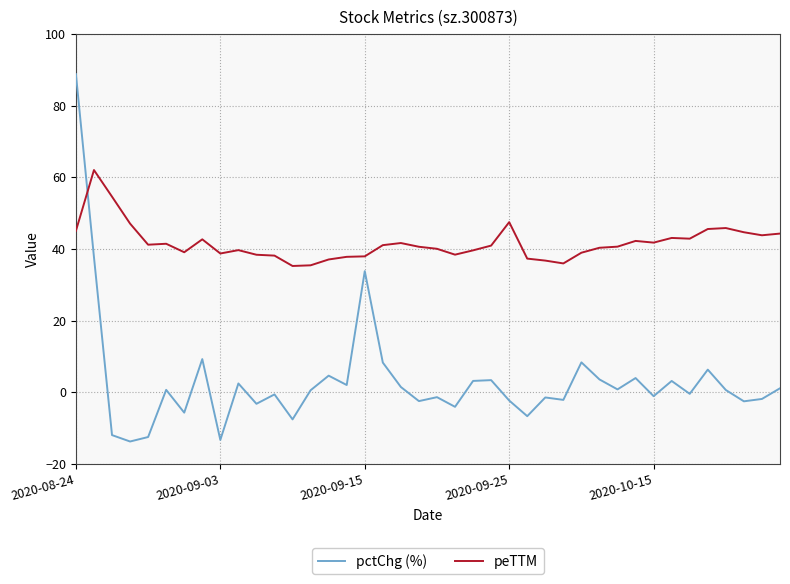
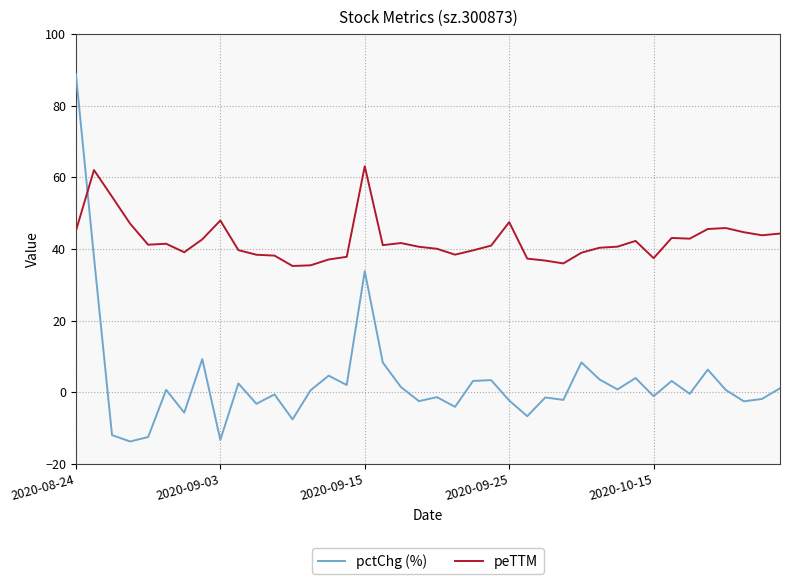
peTTM, 2020-09-03: 39 -> 48
peTTM, 2020-09-15: 38 -> 63
peTTM, 2020-10-15: 42 -> 37
